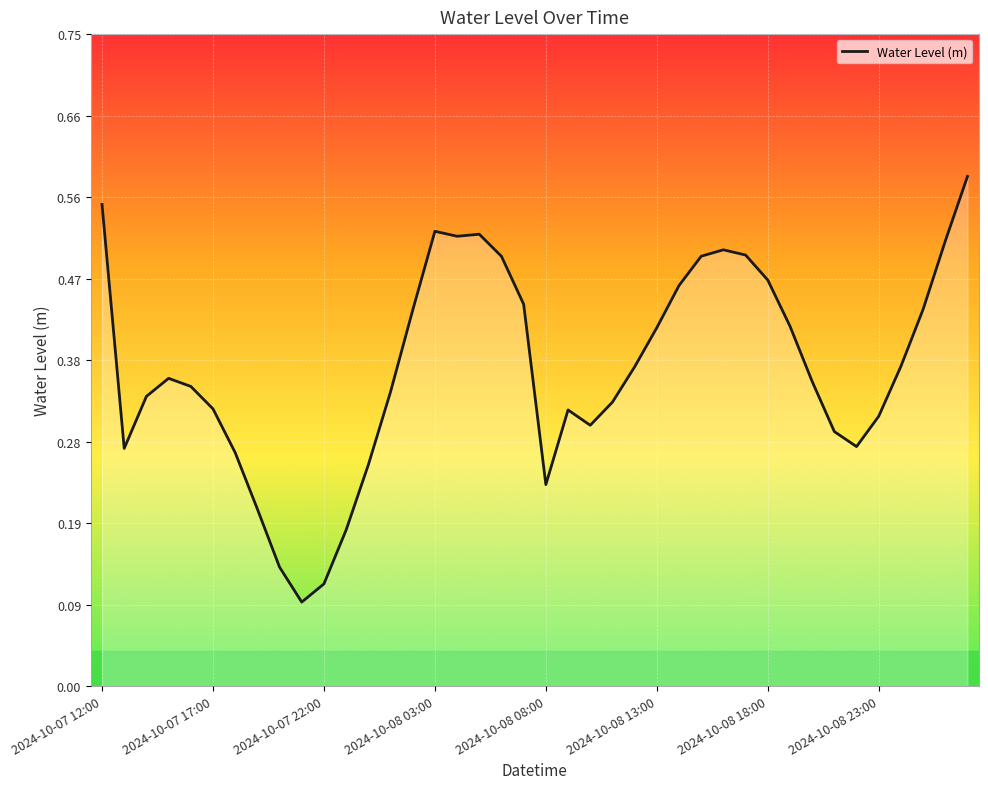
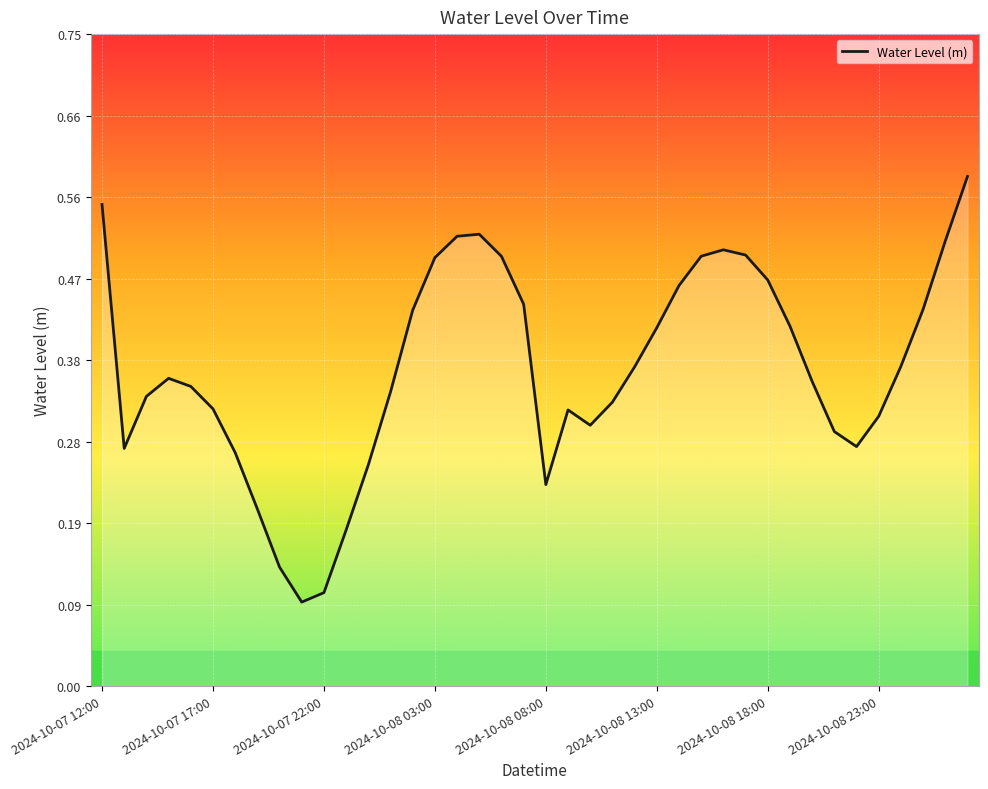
2024-10-07 22:00: 0.12 -> 0.11
2024-10-08 03:00: 0.52 -> 0.49
